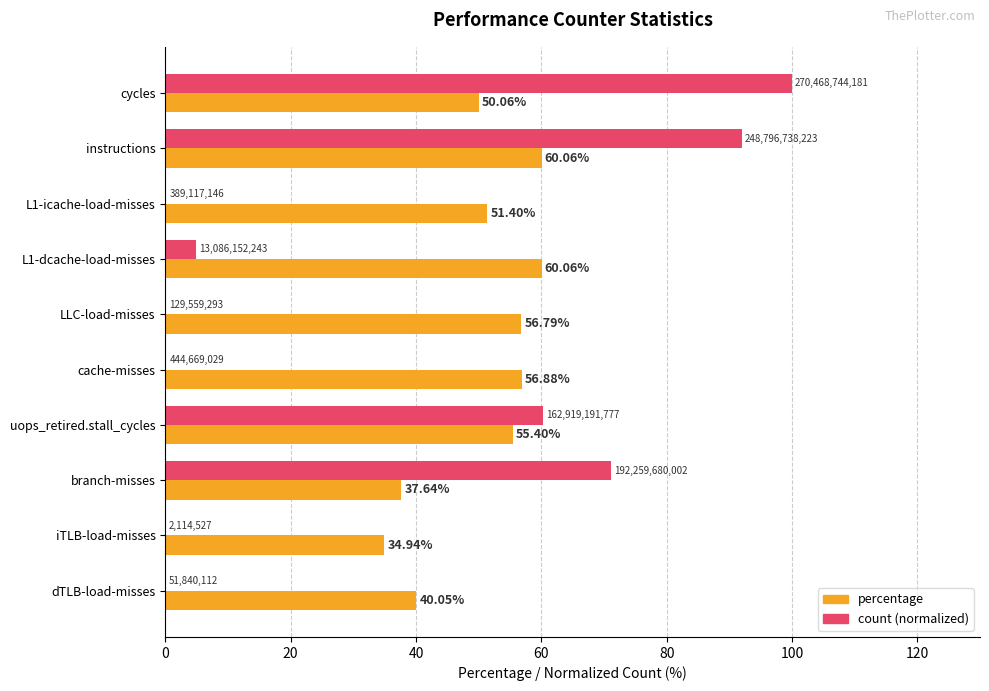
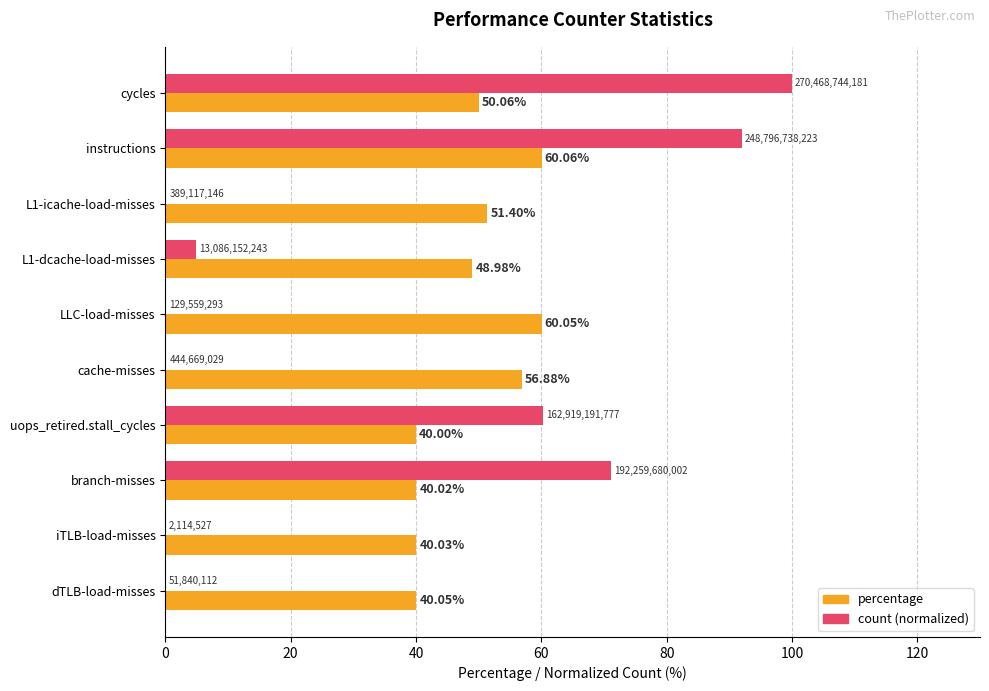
percentage, L1-dcache-load-misses: 60.06% -> 48.98%
percentage, LLC-load-misses: 56.79% -> 60.05%
percentage, uops_retired.stall_cycles: 55.40% -> 40.00%
percentage, branch-misses: 37.64% -> 40.02%
percentage, iTLB-load-misses: 34.94% -> 40.03%
